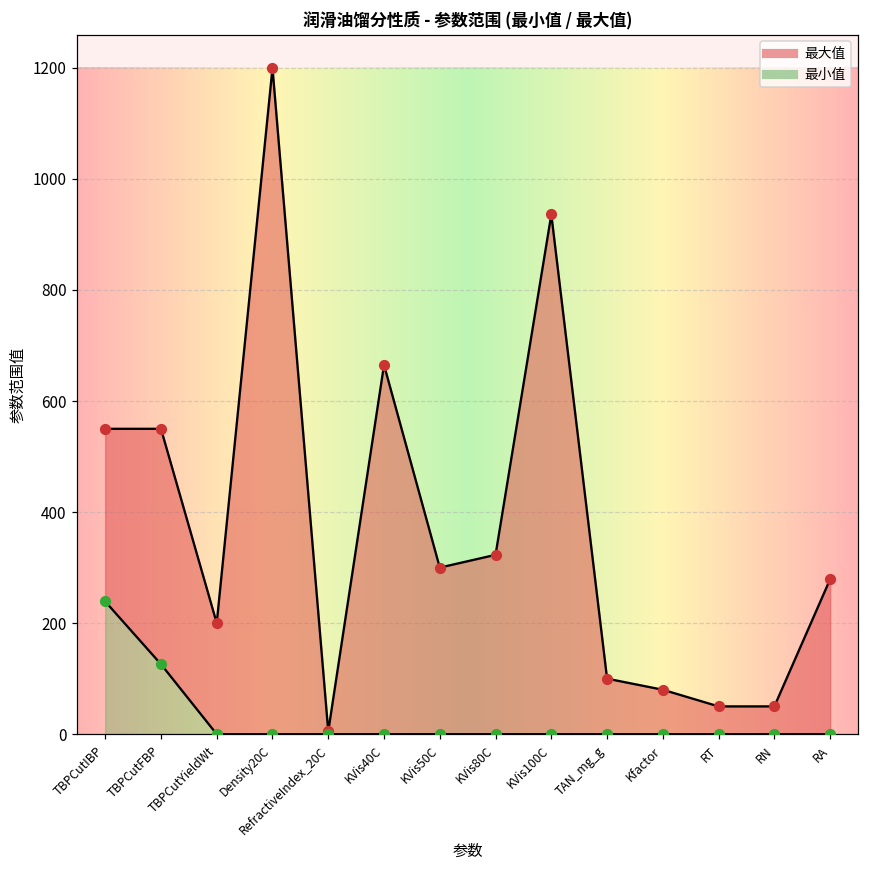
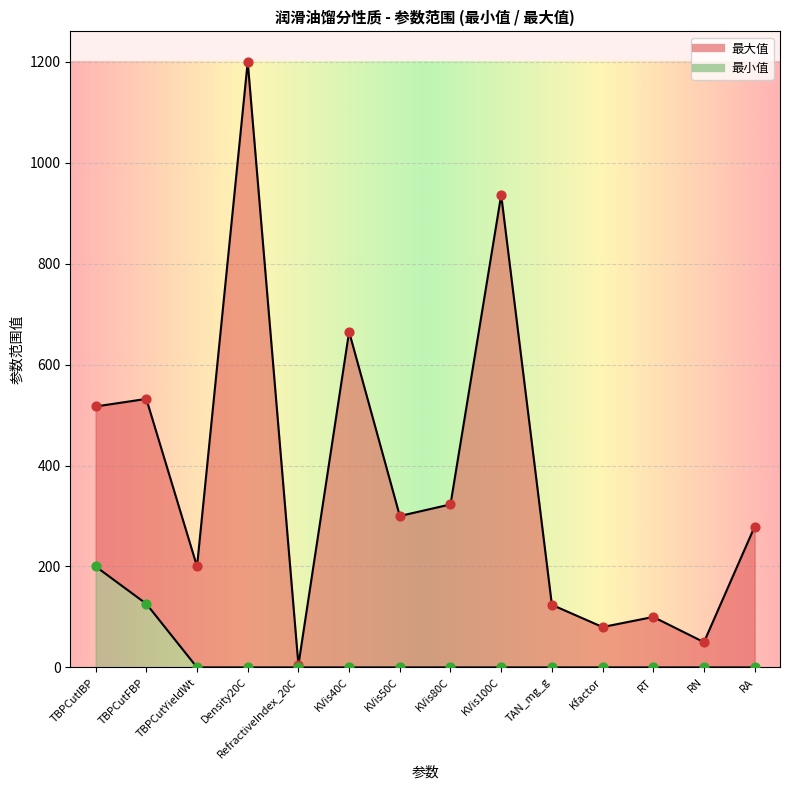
最大值, TBPCutIBP: 550 -> 520
最小值, TBPCutIBP: 240 -> 200
最大值, TBPCutFBP: 550 -> 530
最大值, TAN_mg_g: 100 -> 120
最大值, RT: 50 -> 100
